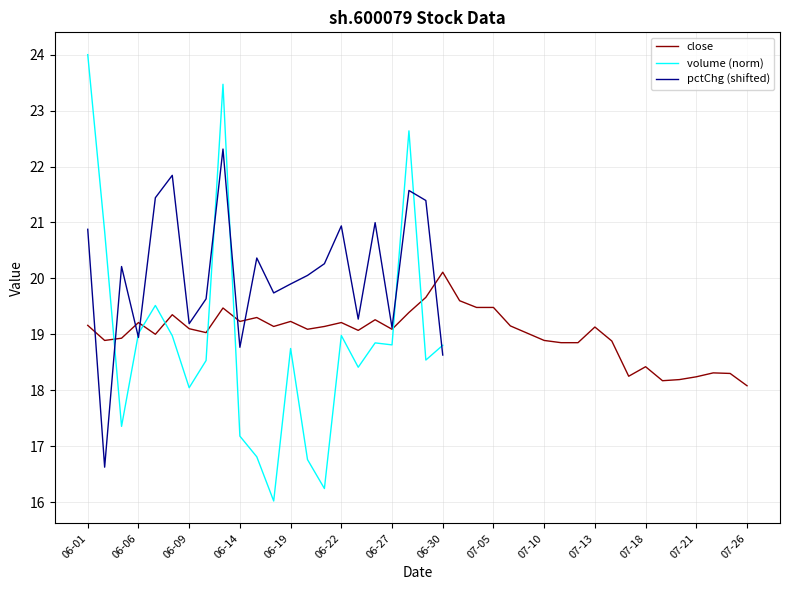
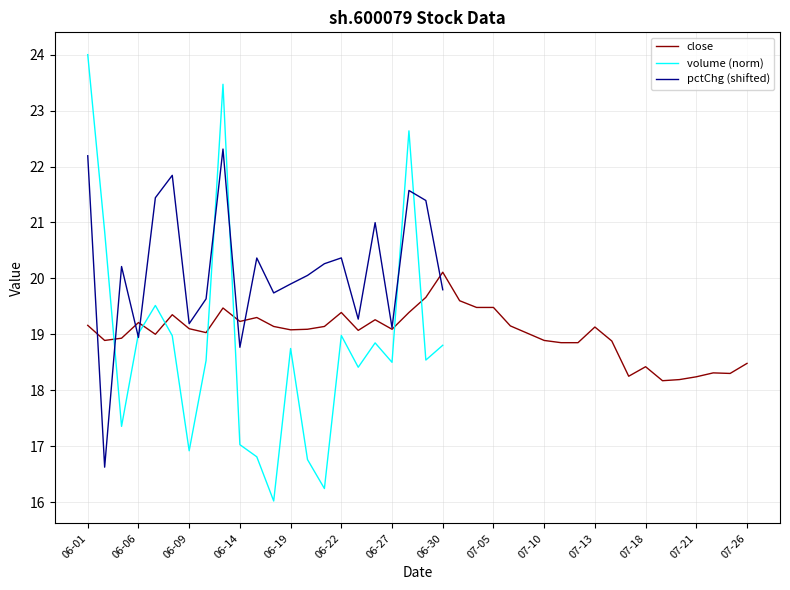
pctChg (shifted), 06-01: 20.9 -> 22.2
volume (norm), 06-09: 18.0 -> 16.9
volume (norm), 06-14: 17.2 -> 17.0
close, 06-19: 19.2 -> 19.1
close, 06-22: 19.2 -> 19.4
pctChg (shifted), 06-22: 20.9 -> 20.4
volume (norm), 06-27: 18.8 -> 18.5
pctChg (shifted), 06-30: 18.6 -> 19.8
close, 07-26: 18.1 -> 18.5
